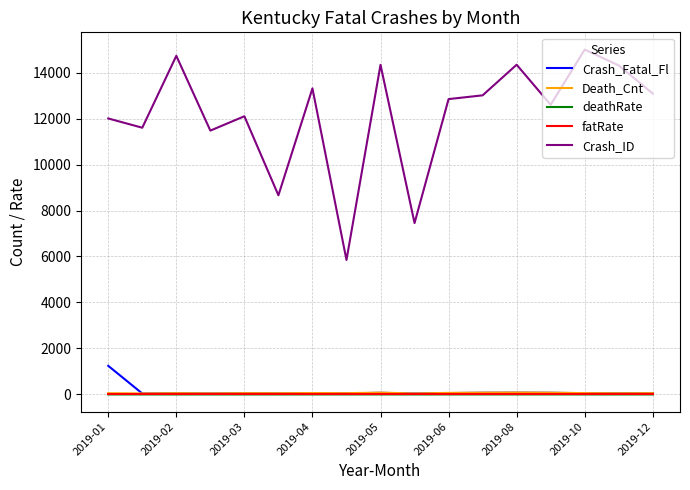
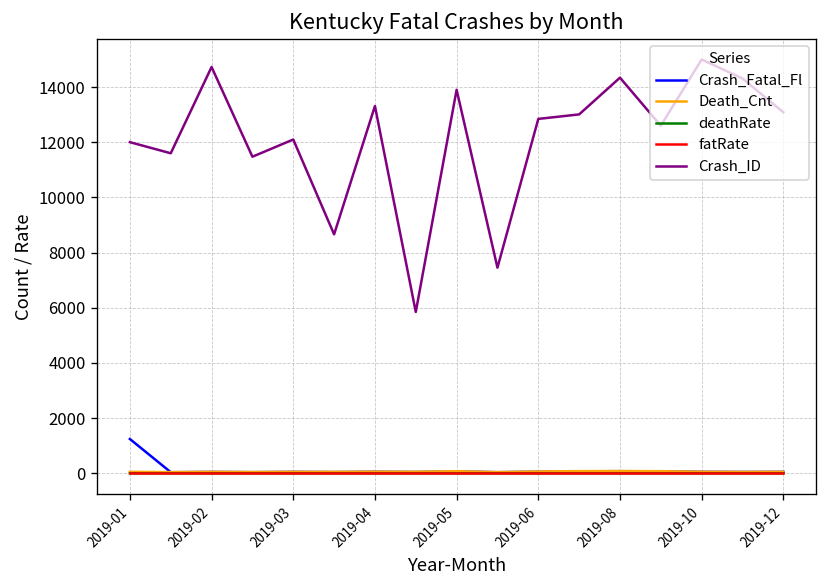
Crash_ID, 2019-05: 14300 -> 13900
